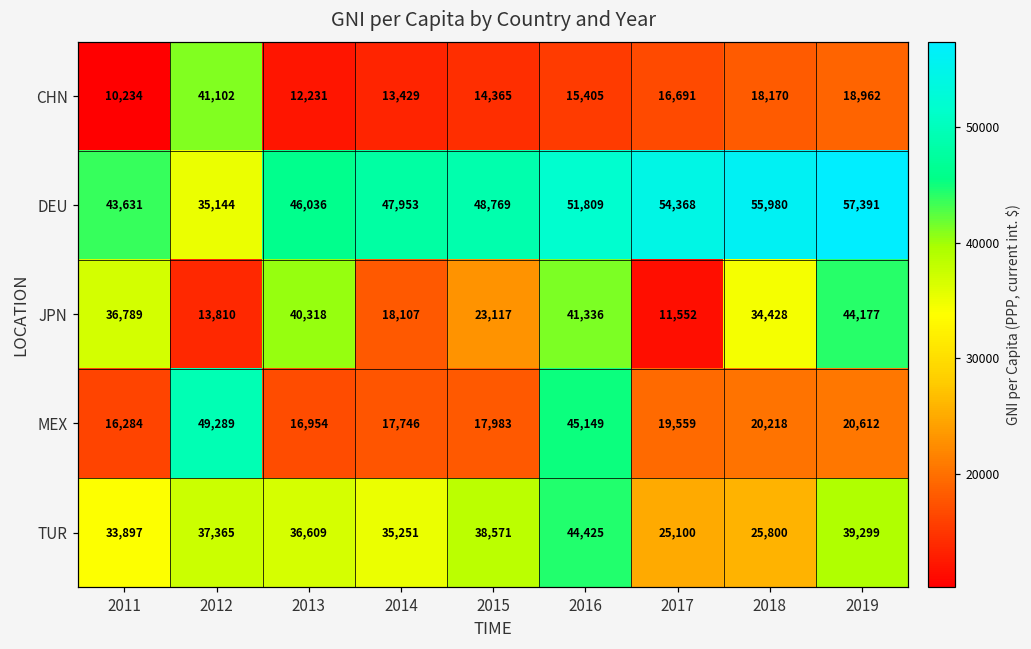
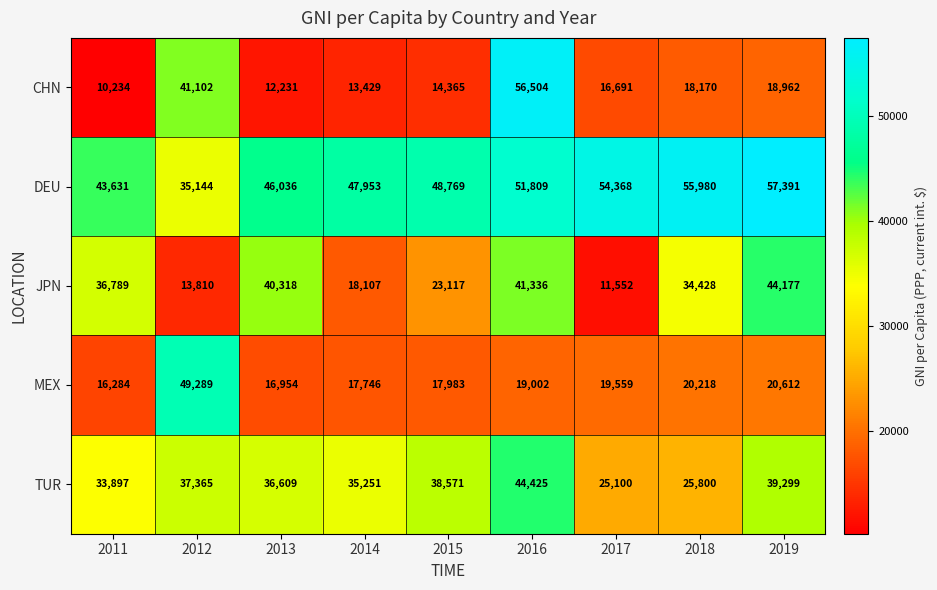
CHN, 2016: 15,405 -> 56,504
MEX, 2016: 45,149 -> 19,002
